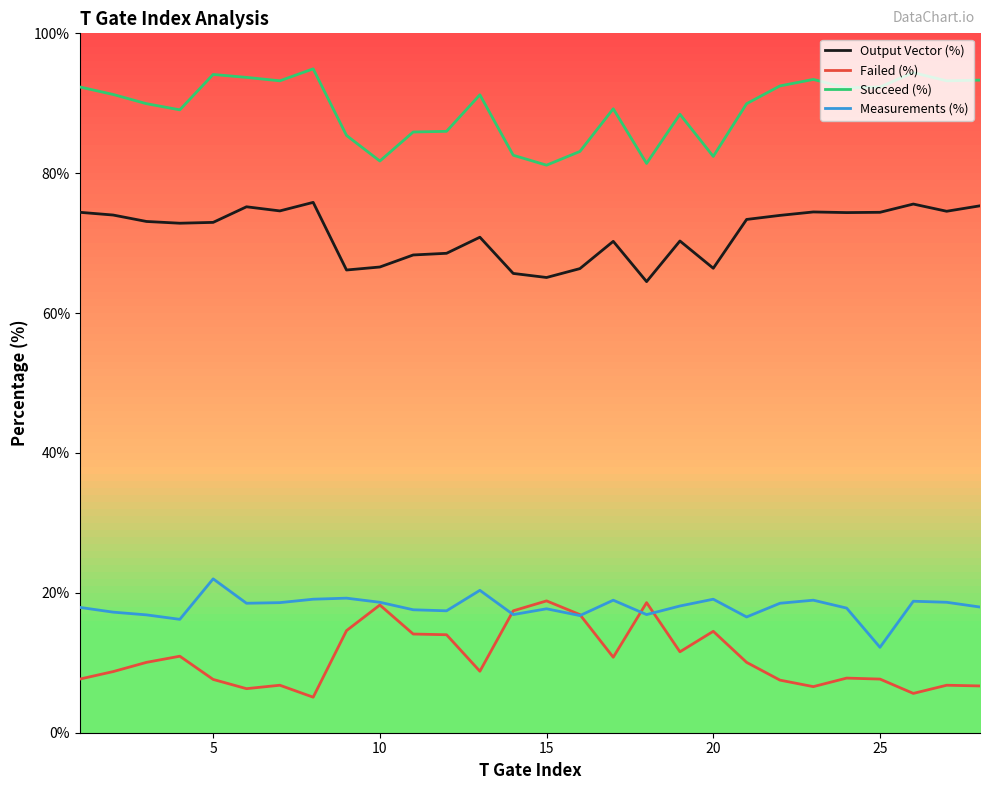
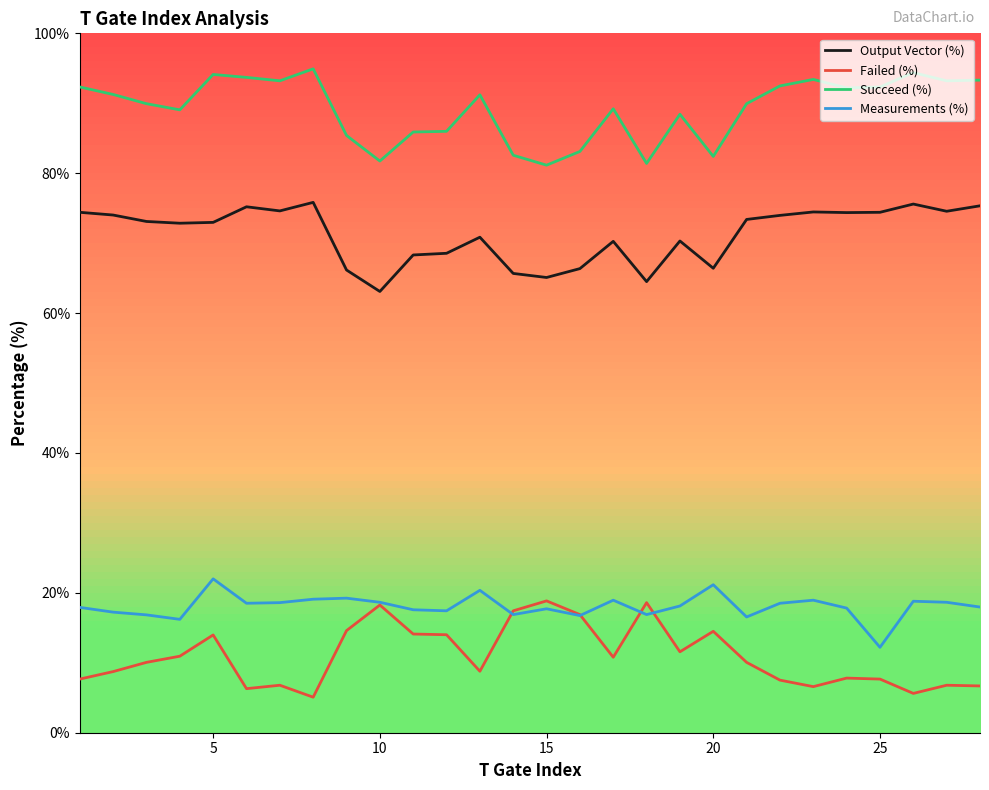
Failed (%), 5: 8% -> 14%
Output Vector (%), 10: 67% -> 63%
Measurements (%), 20: 19% -> 21%
